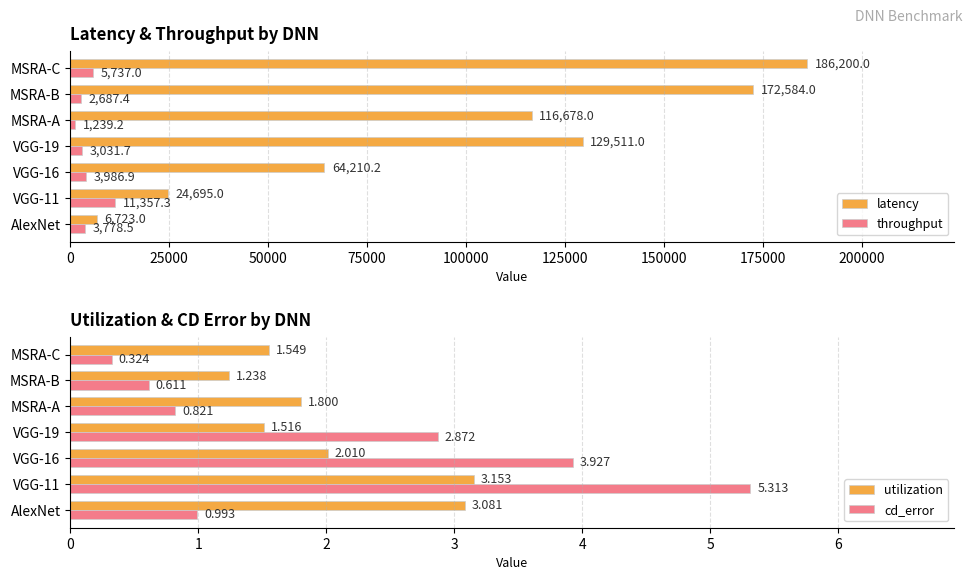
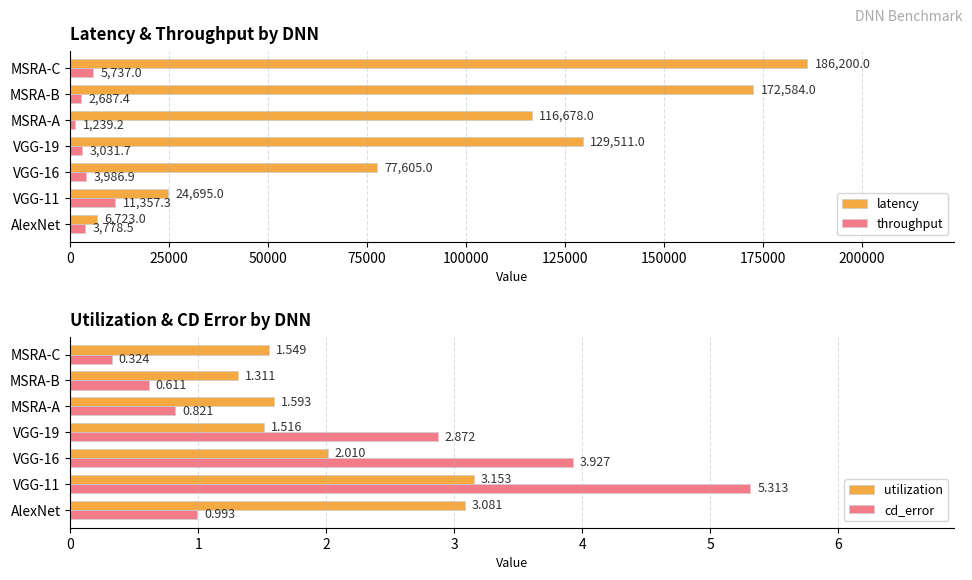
Latency & Throughput by DNN, latency, VGG-16: 64,210.2 -> 77,605.0
Utilization & CD Error by DNN, utilization, MSRA-B: 1.238 -> 1.311
Utilization & CD Error by DNN, utilization, MSRA-A: 1.800 -> 1.593
